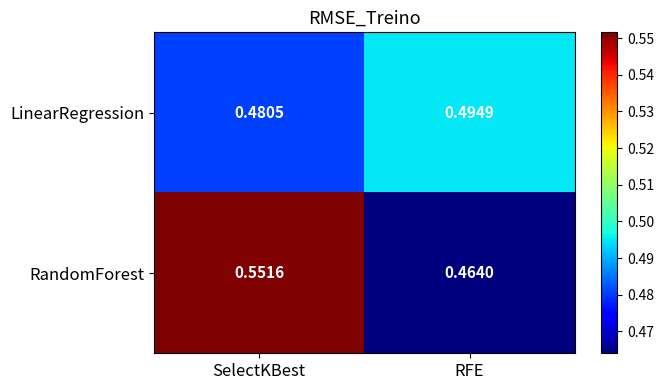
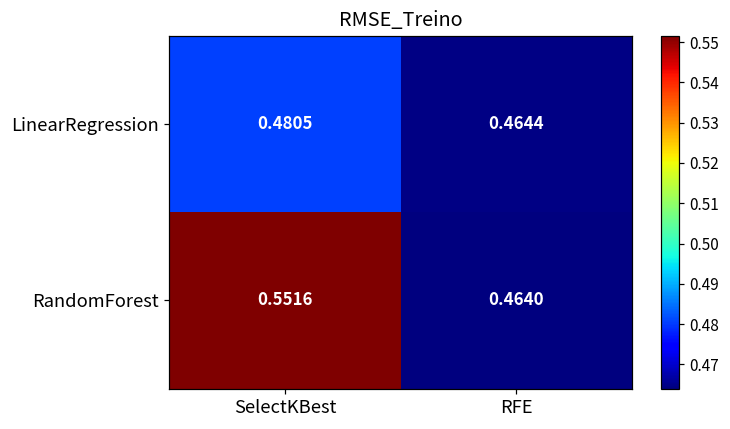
LinearRegression, RFE: 0.4949 -> 0.4644
